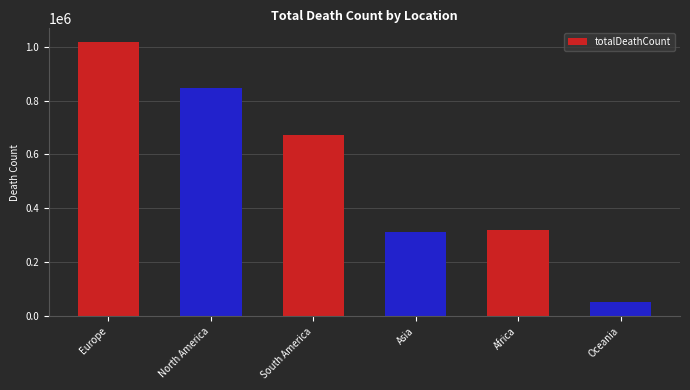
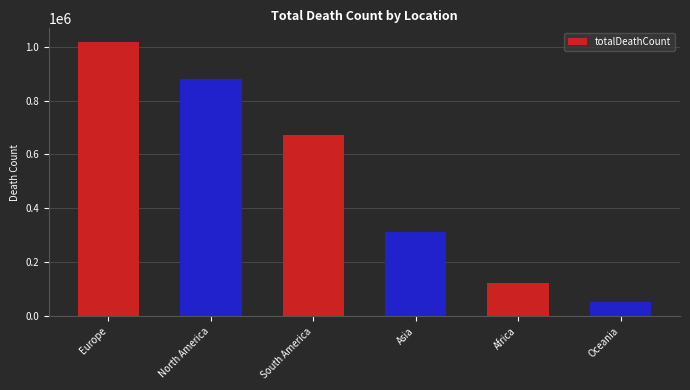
North America: 850000 -> 880000
Africa: 320000 -> 120000
